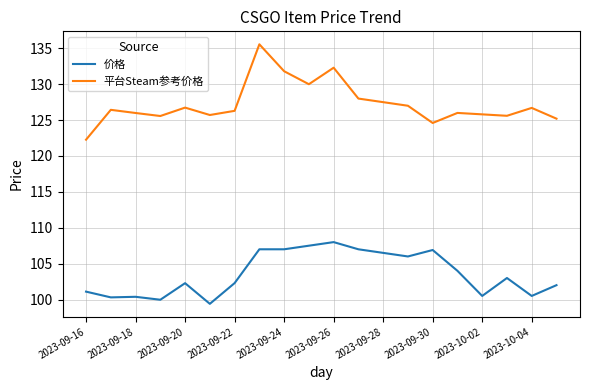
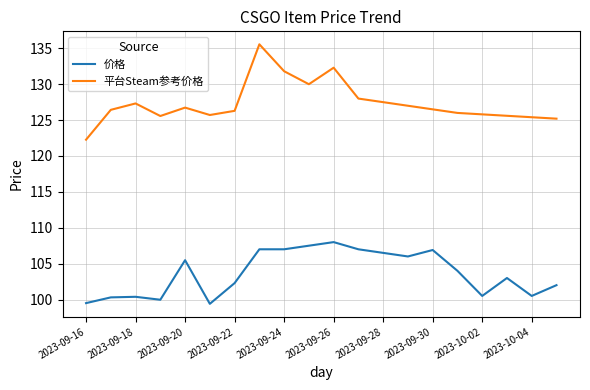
价格, 2023-09-16: 101 -> 100
平台Steam参考价格, 2023-09-18: 126 -> 127
价格, 2023-09-20: 102 -> 105
平台Steam参考价格, 2023-09-30: 125 -> 127
平台Steam参考价格, 2023-10-04: 127 -> 125
